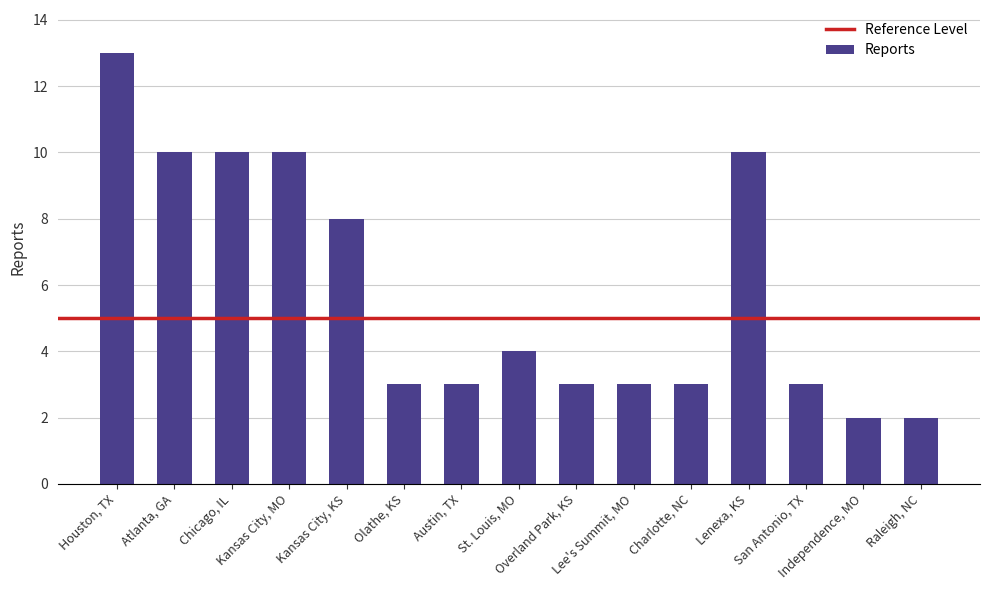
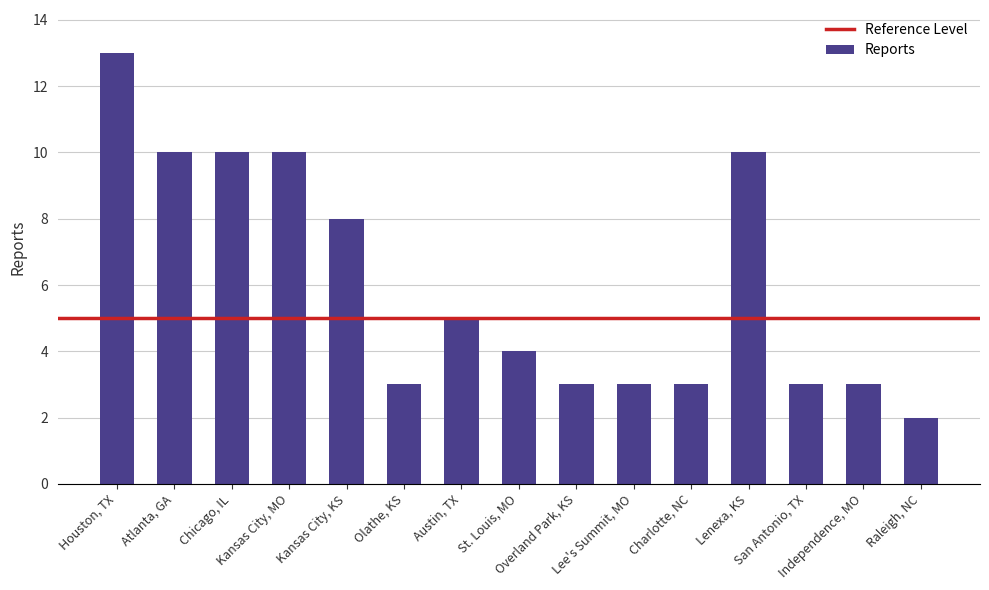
Austin, TX: 3 -> 5
Independence, MO: 2 -> 3
